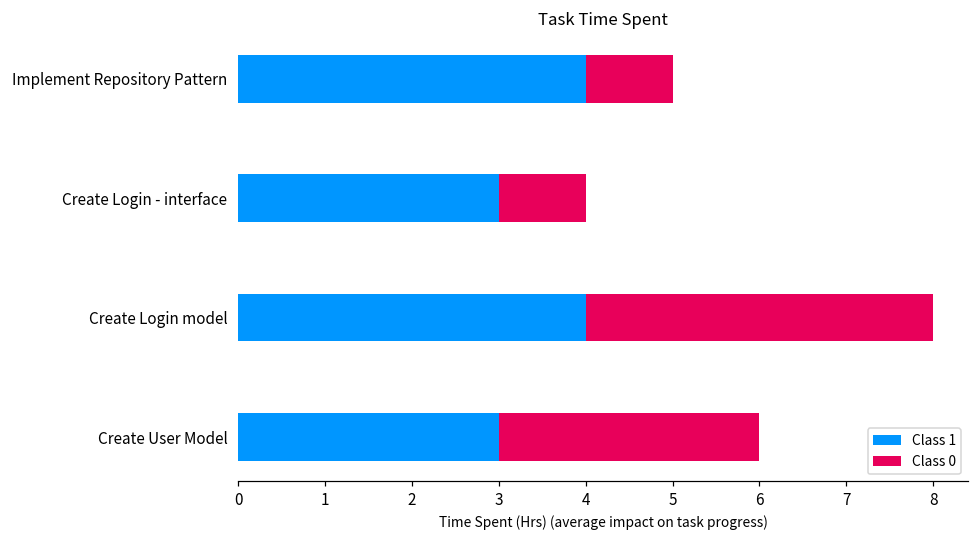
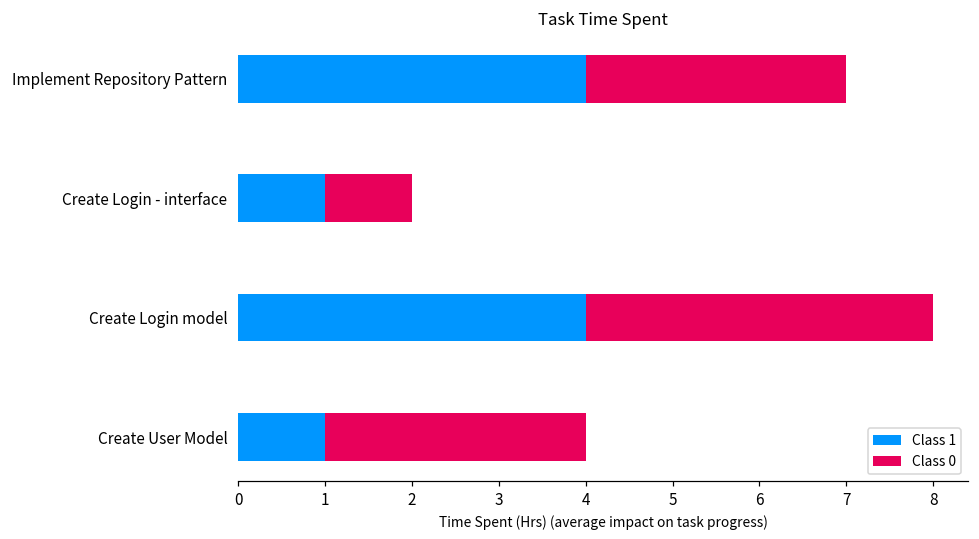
Class 0, Implement Repository Pattern: 1 -> 3
Class 1, Create Login - interface: 3 -> 1
Class 1, Create User Model: 3 -> 1
